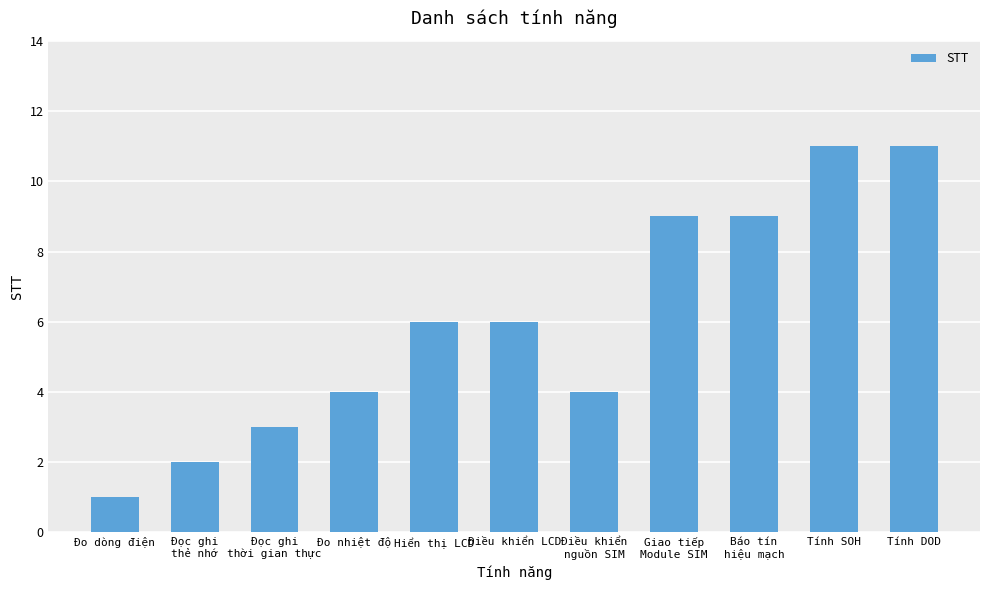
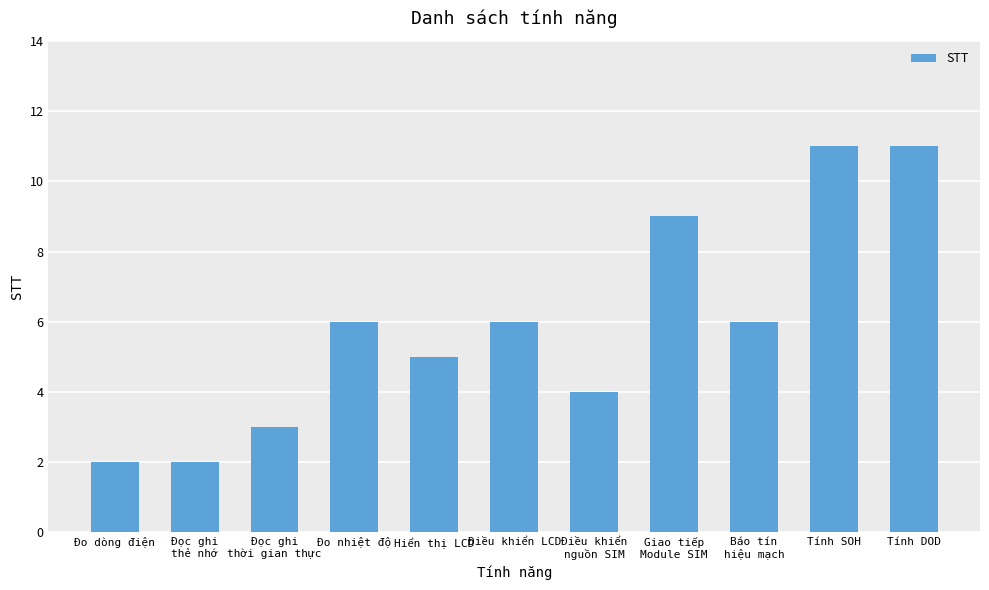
Đo dòng điện: 1 -> 2
Đo nhiệt độ: 4 -> 6
Hiển thị LCD: 6 -> 5
Báo tín hiệu mạch: 9 -> 6
